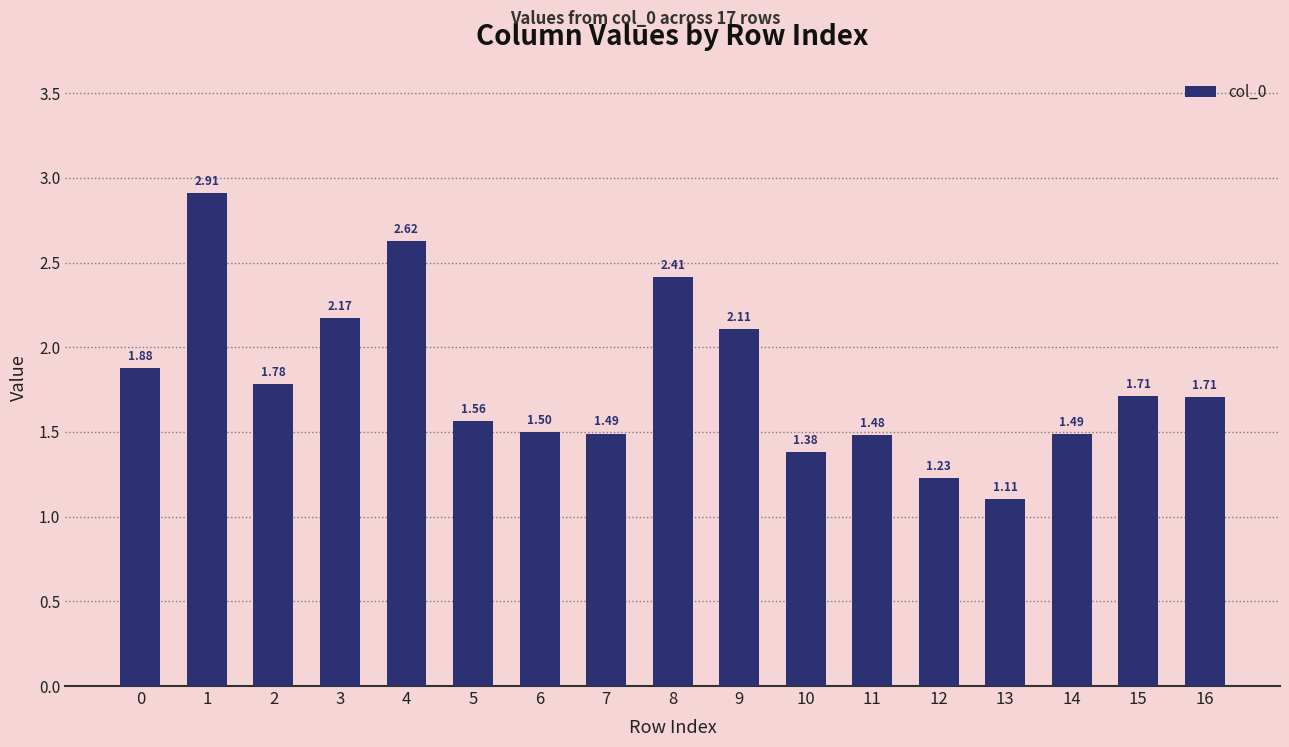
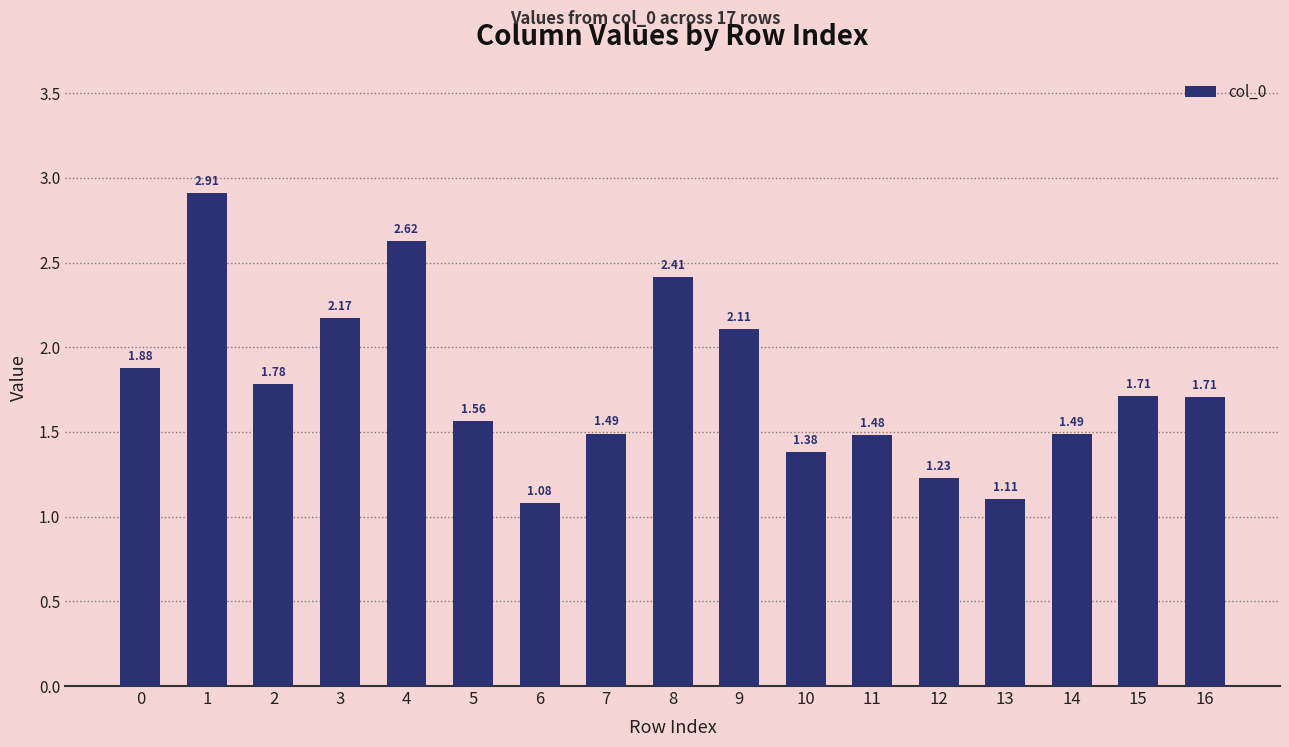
6: 1.50 -> 1.08
